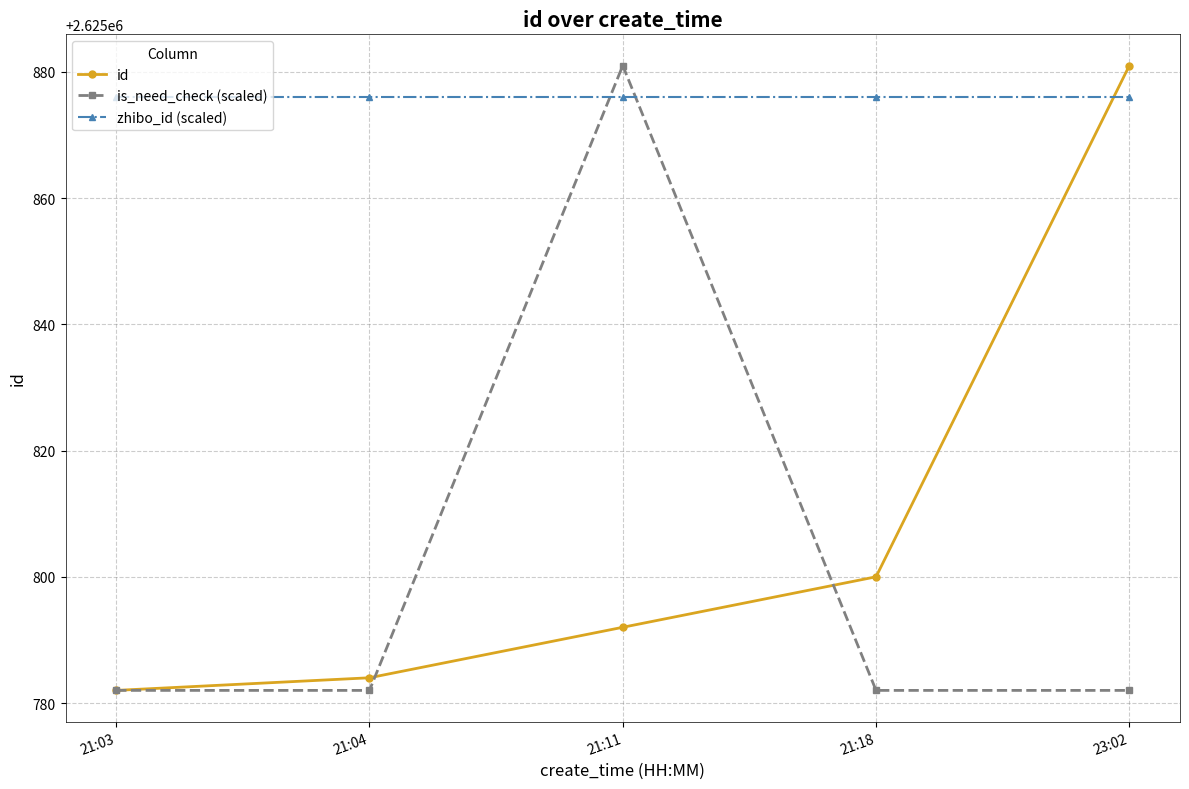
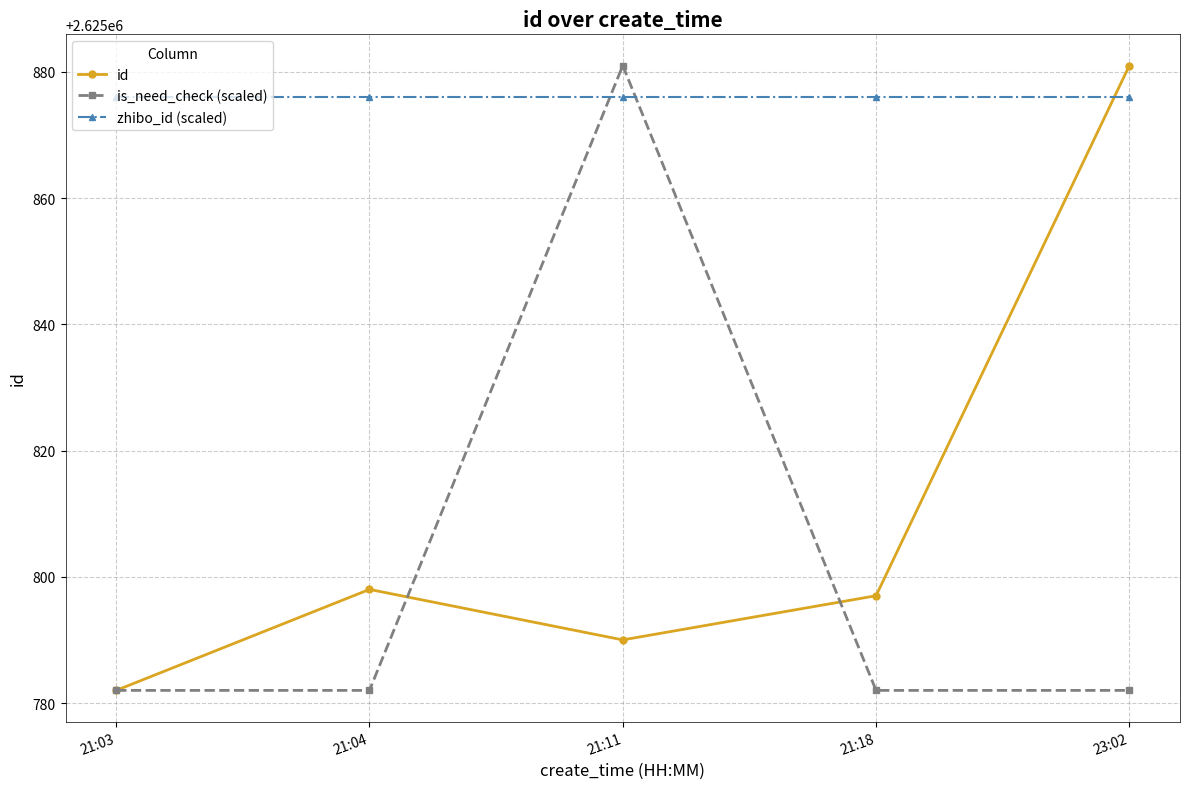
id, 21:04: 2625784 -> 2625798
id, 21:11: 2625792 -> 2625790
id, 21:18: 2625800 -> 2625797
